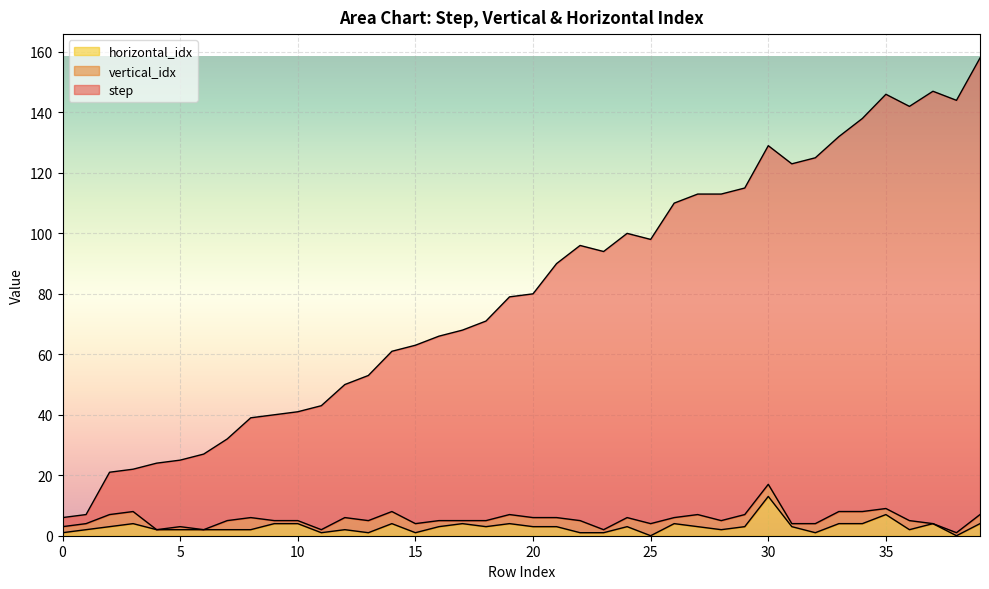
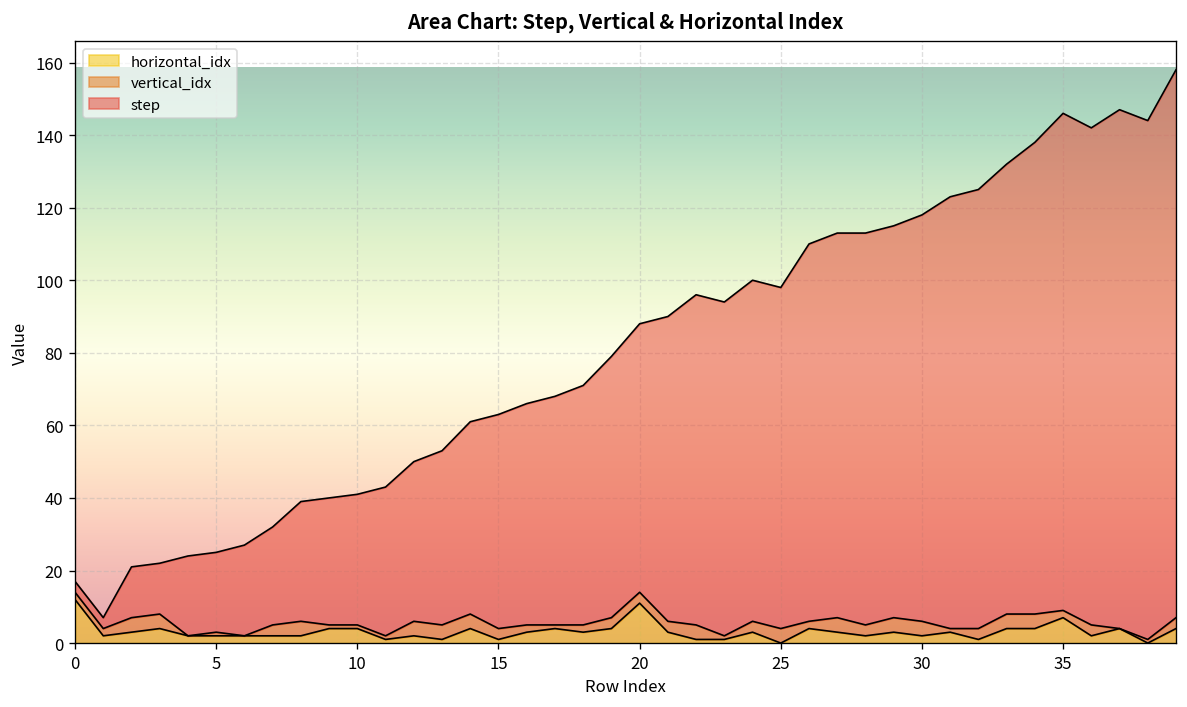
horizontal_idx, 0: 1 -> 12
horizontal_idx, 20: 3 -> 11
horizontal_idx, 30: 13 -> 2
